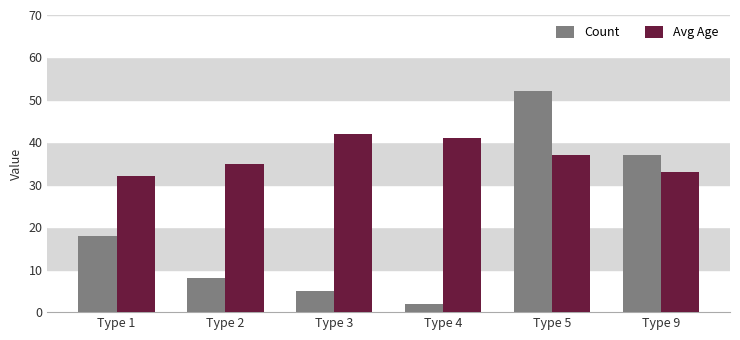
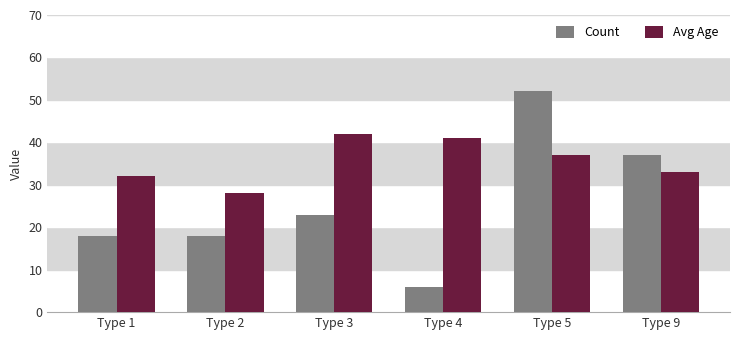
Count, Type 2: 8 -> 18
Avg Age, Type 2: 35 -> 28
Count, Type 3: 5 -> 23
Count, Type 4: 2 -> 6
